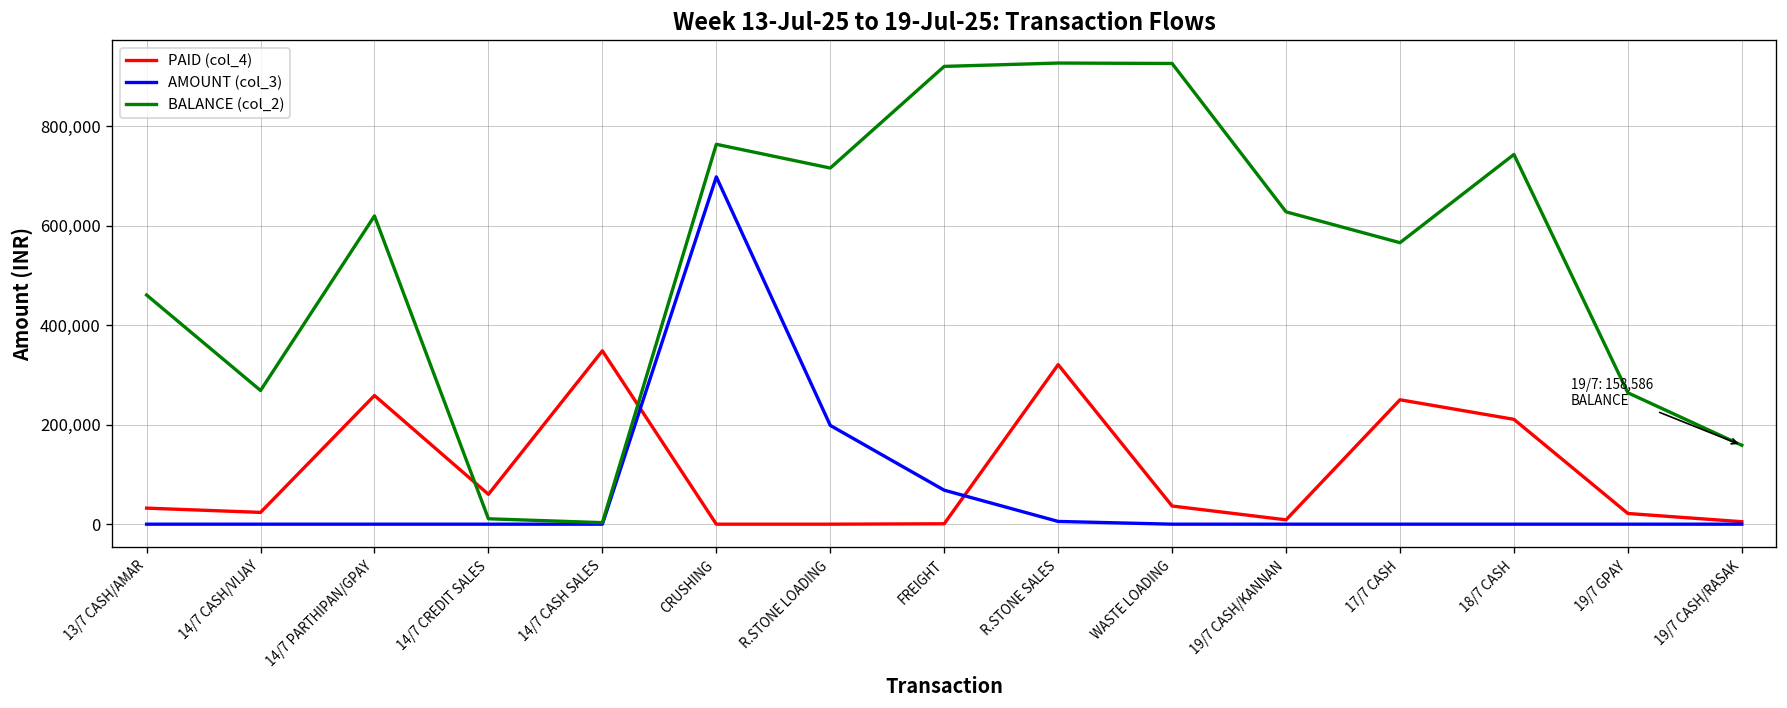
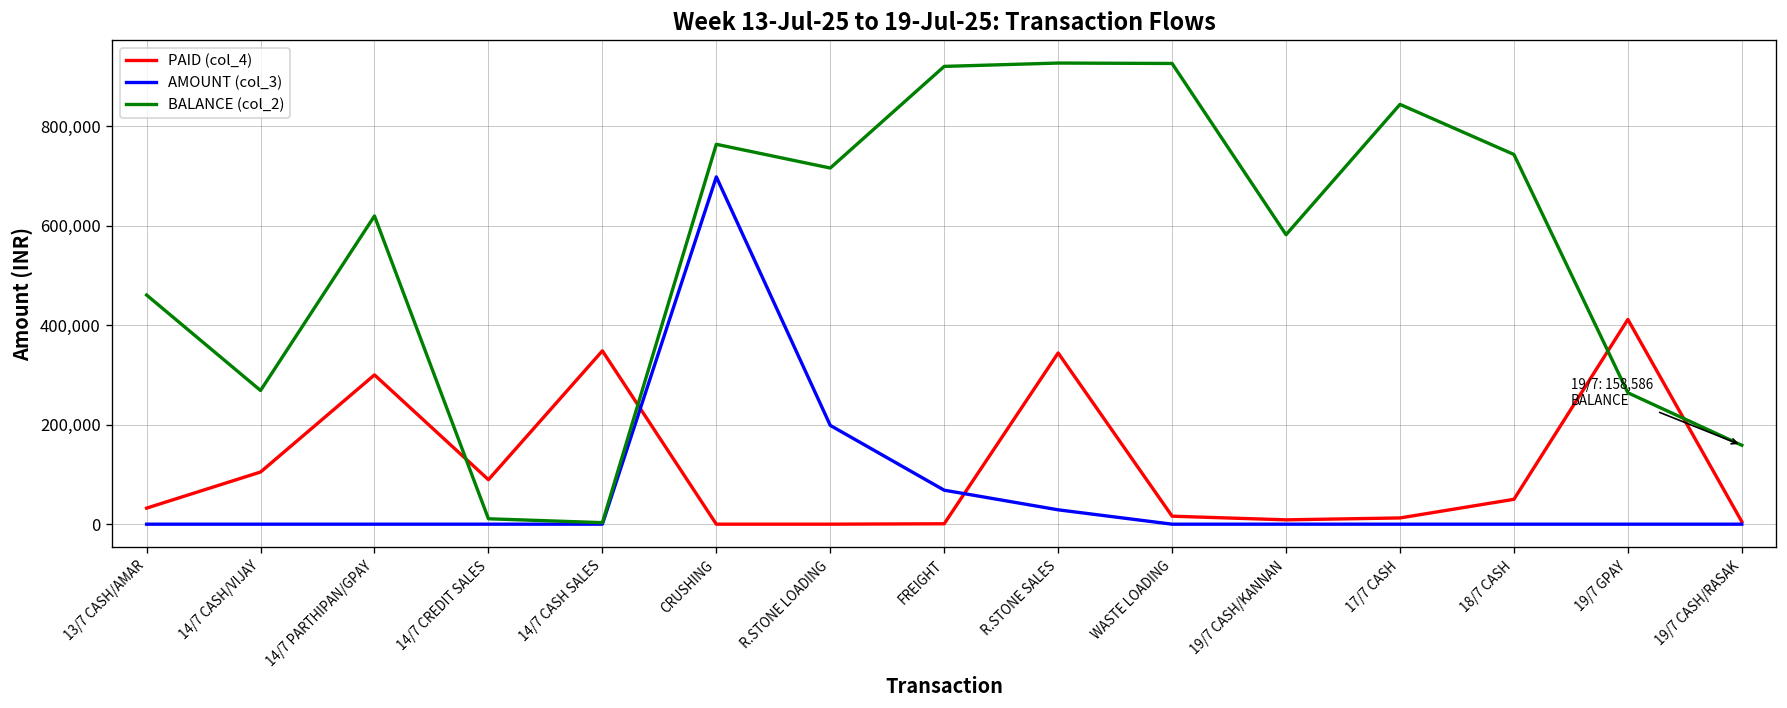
PAID (col_4), 14/7 CASH/VIJAY: 20,000 -> 100,000
PAID (col_4), 14/7 PARTHIPAN/GPAY: 260,000 -> 300,000
PAID (col_4), 14/7 CREDIT SALES: 60,000 -> 90,000
PAID (col_4), R.STONE SALES: 320,000 -> 340,000
AMOUNT (col_3), R.STONE SALES: 10,000 -> 30,000
PAID (col_4), WASTE LOADING: 40,000 -> 20,000
BALANCE (col_2), 19/7 CASH/KANNAN: 630,000 -> 580,000
PAID (col_4), 17/7 CASH: 250,000 -> 10,000
BALANCE (col_2), 17/7 CASH: 570,000 -> 840,000
PAID (col_4), 18/7 CASH: 210,000 -> 50,000
PAID (col_4), 19/7 GPAY: 20,000 -> 410,000
